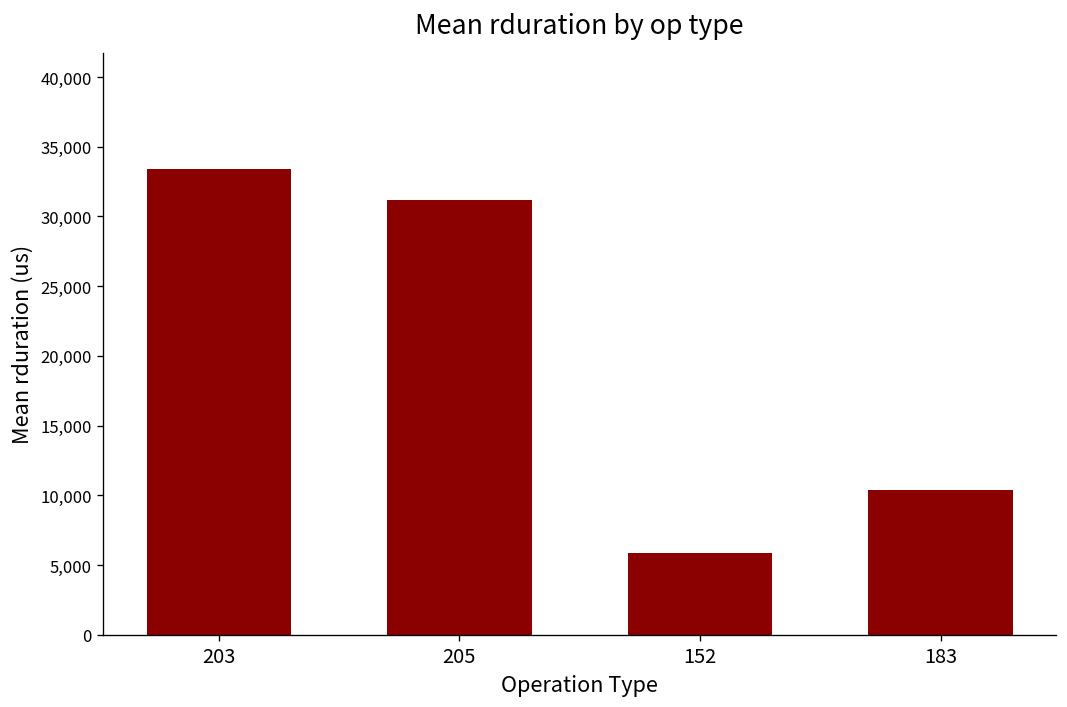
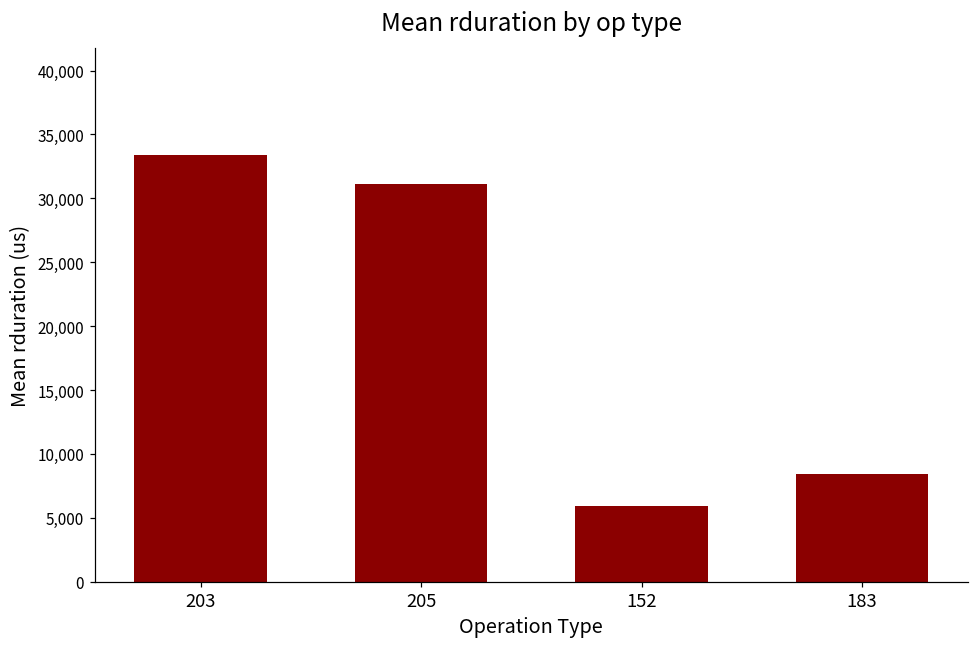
183: 10,400 -> 8,400
